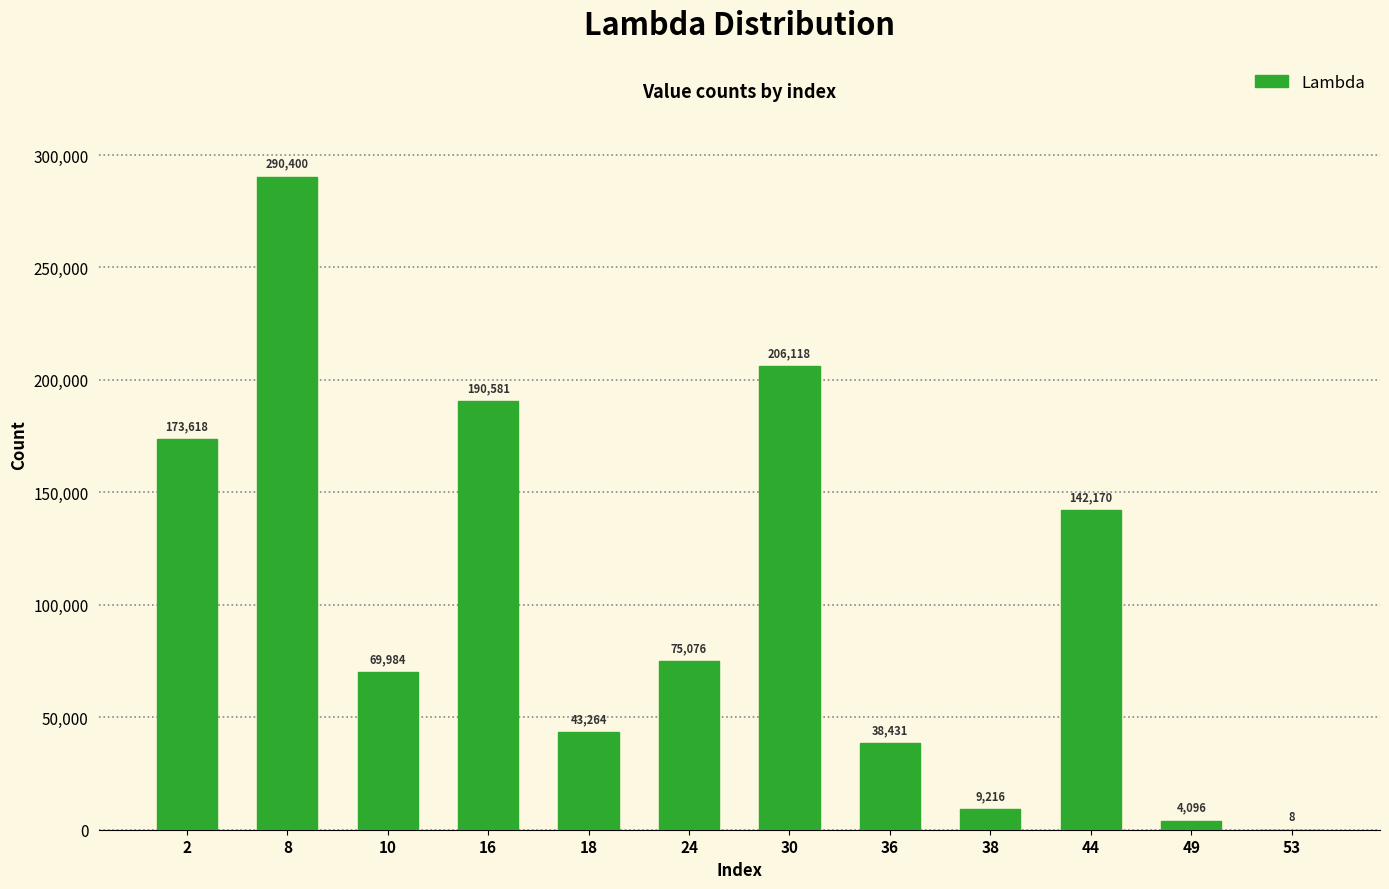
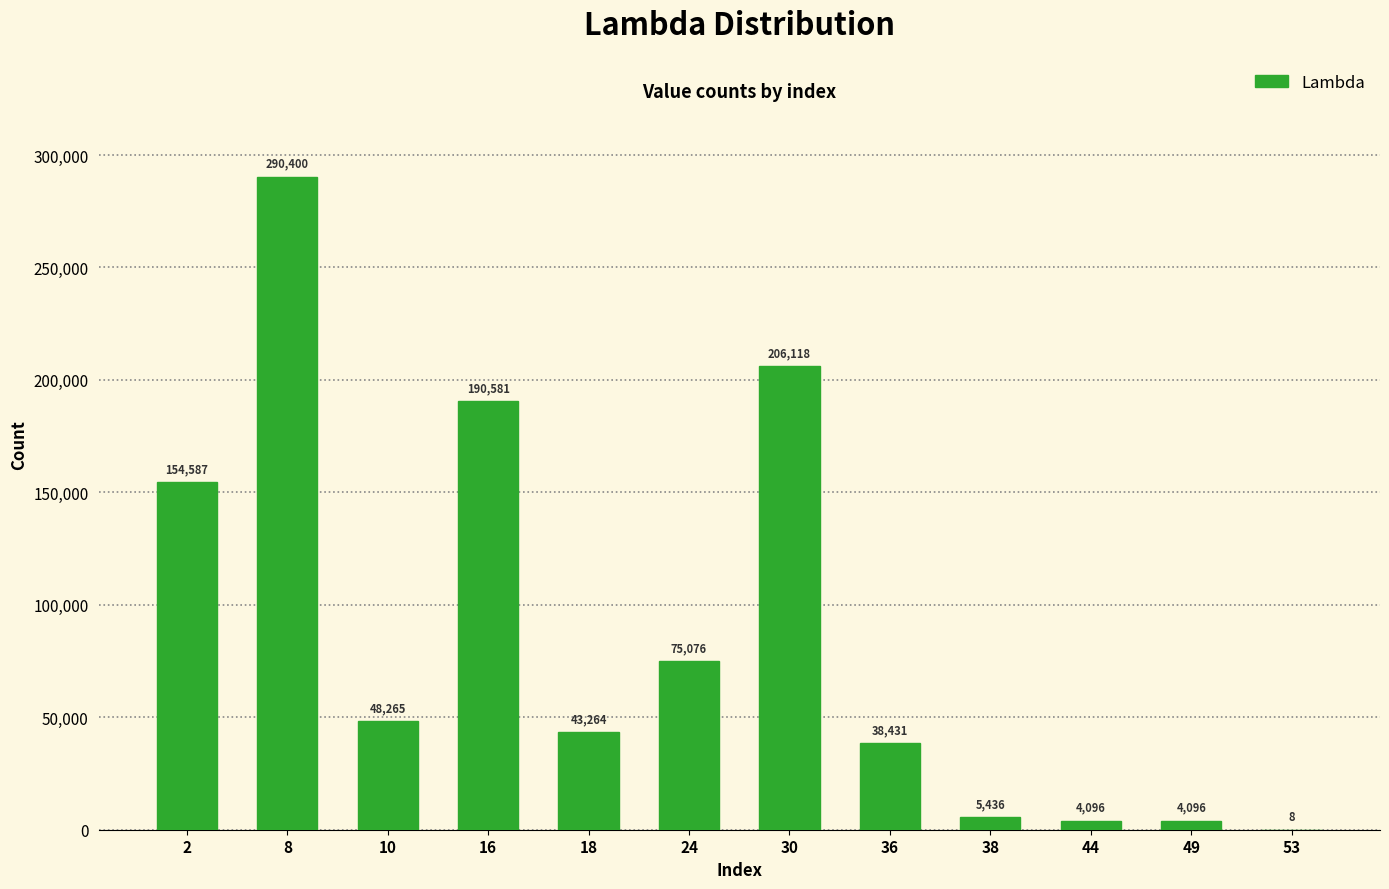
2: 173,618 -> 154,587
10: 69,984 -> 48,265
38: 9,216 -> 5,436
44: 142,170 -> 4,096
